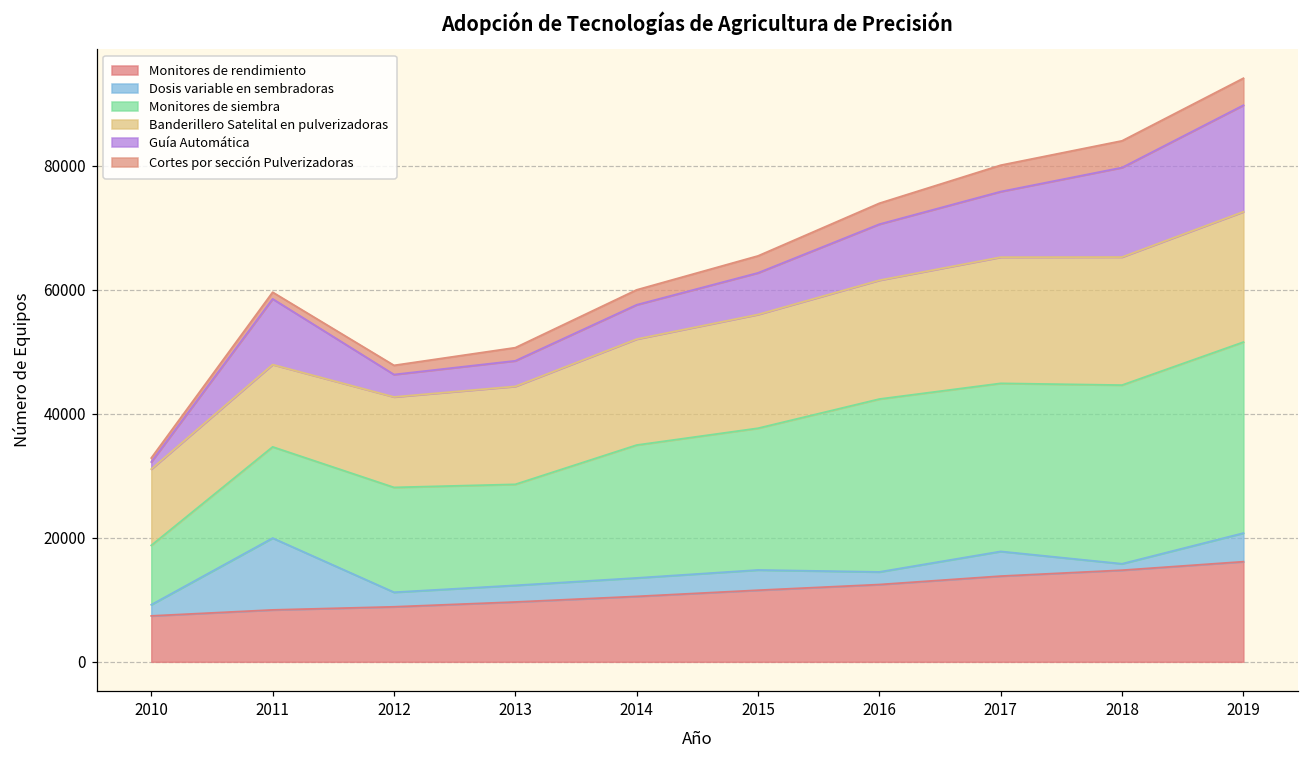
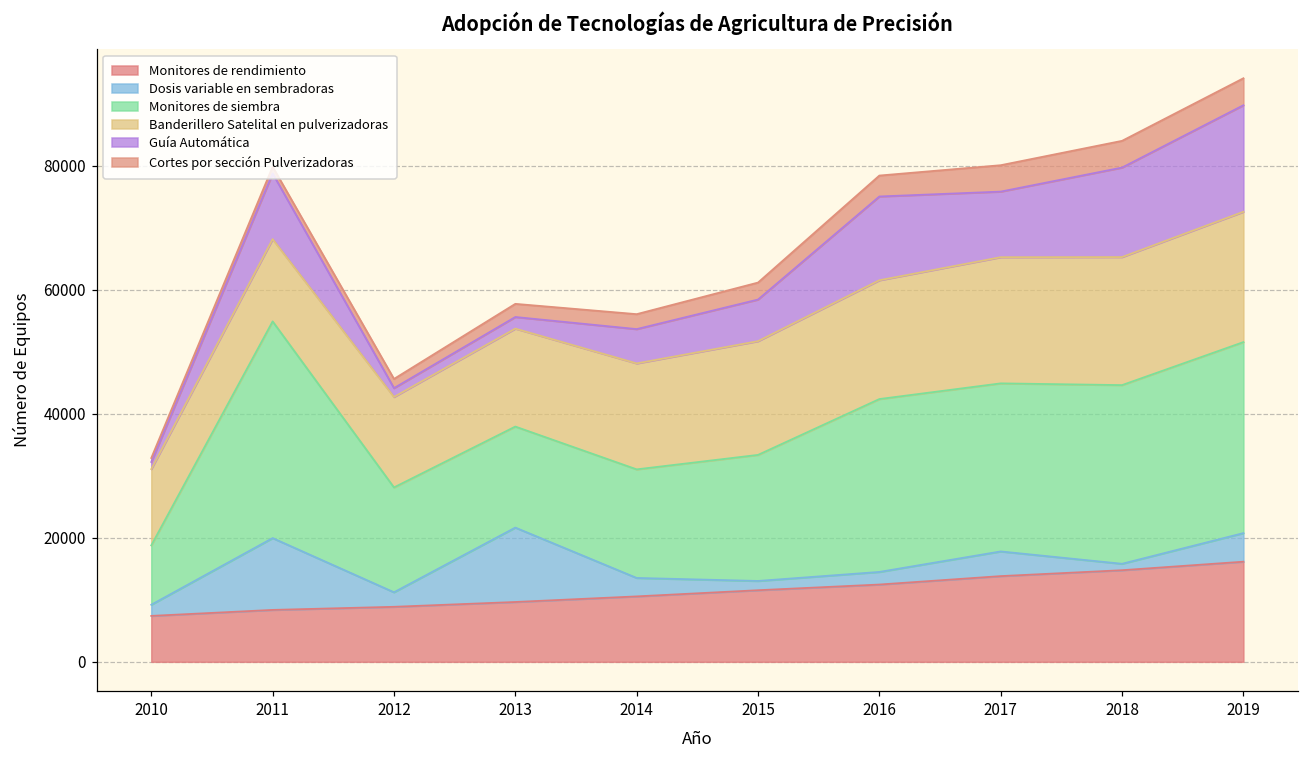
Monitores de siembra, 2011: 15000 -> 35000
Guía Automática, 2012: 4000 -> 1000
Dosis variable en sembradoras, 2013: 3000 -> 12000
Guía Automática, 2013: 4000 -> 2000
Monitores de siembra, 2014: 21000 -> 18000
Dosis variable en sembradoras, 2015: 3000 -> 1000
Monitores de siembra, 2015: 23000 -> 20000
Guía Automática, 2016: 9000 -> 14000
